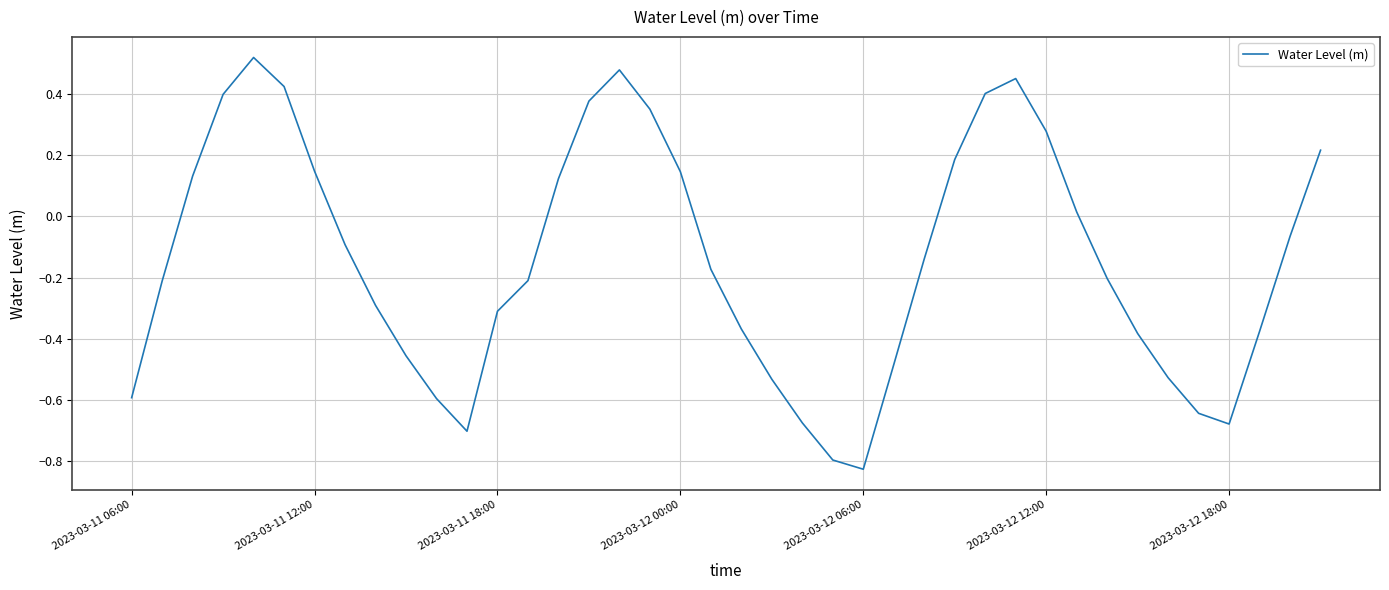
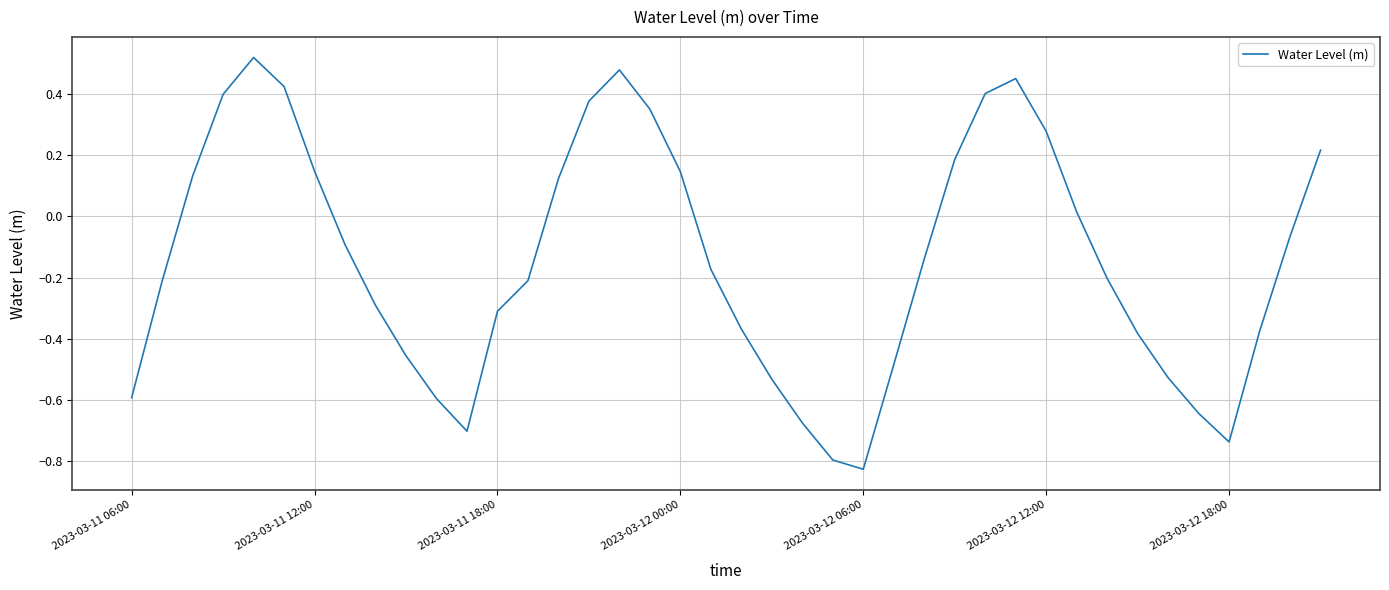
2023-03-12 18:00: -0.68 -> -0.74
